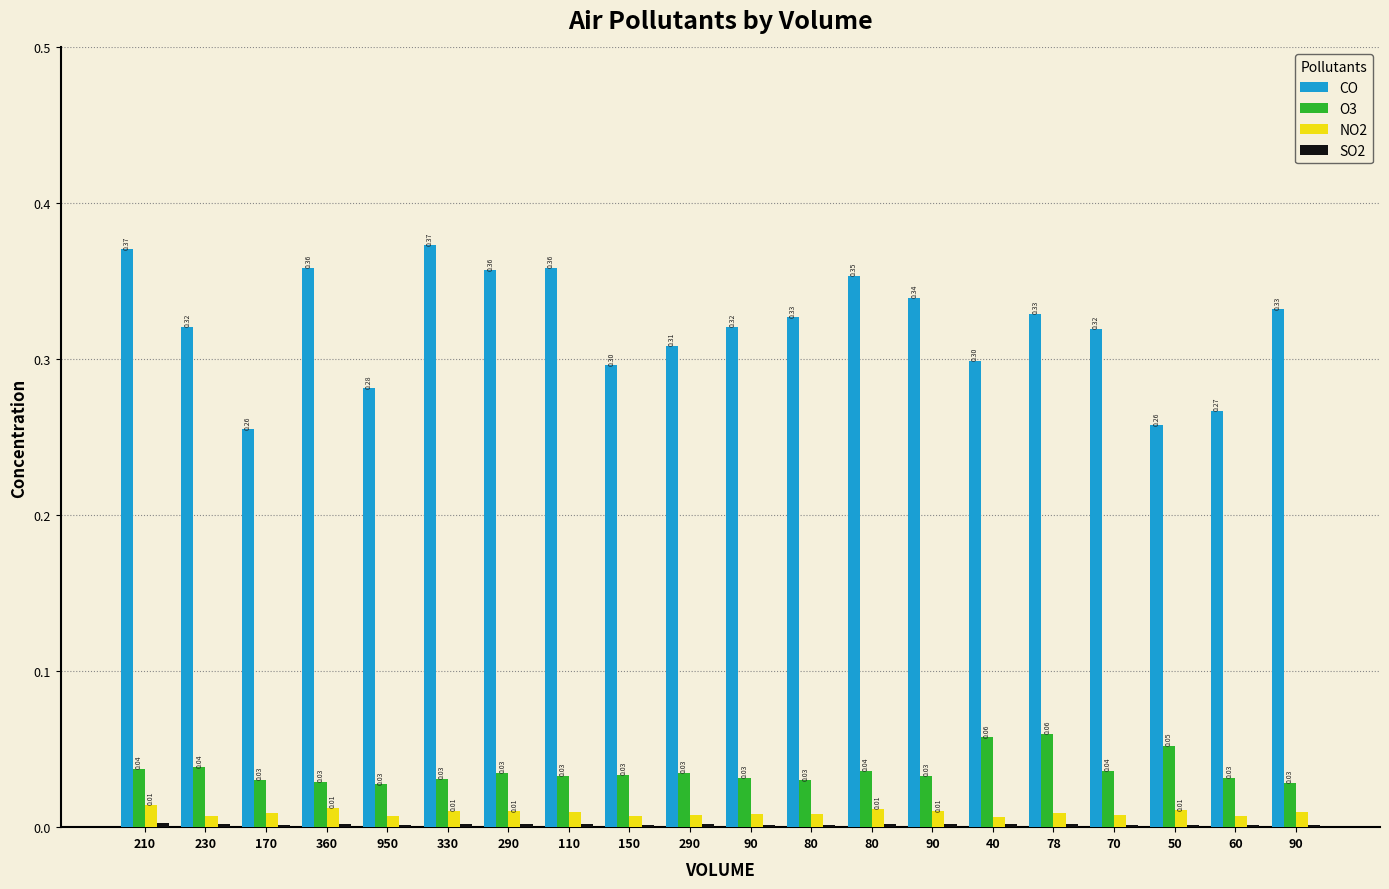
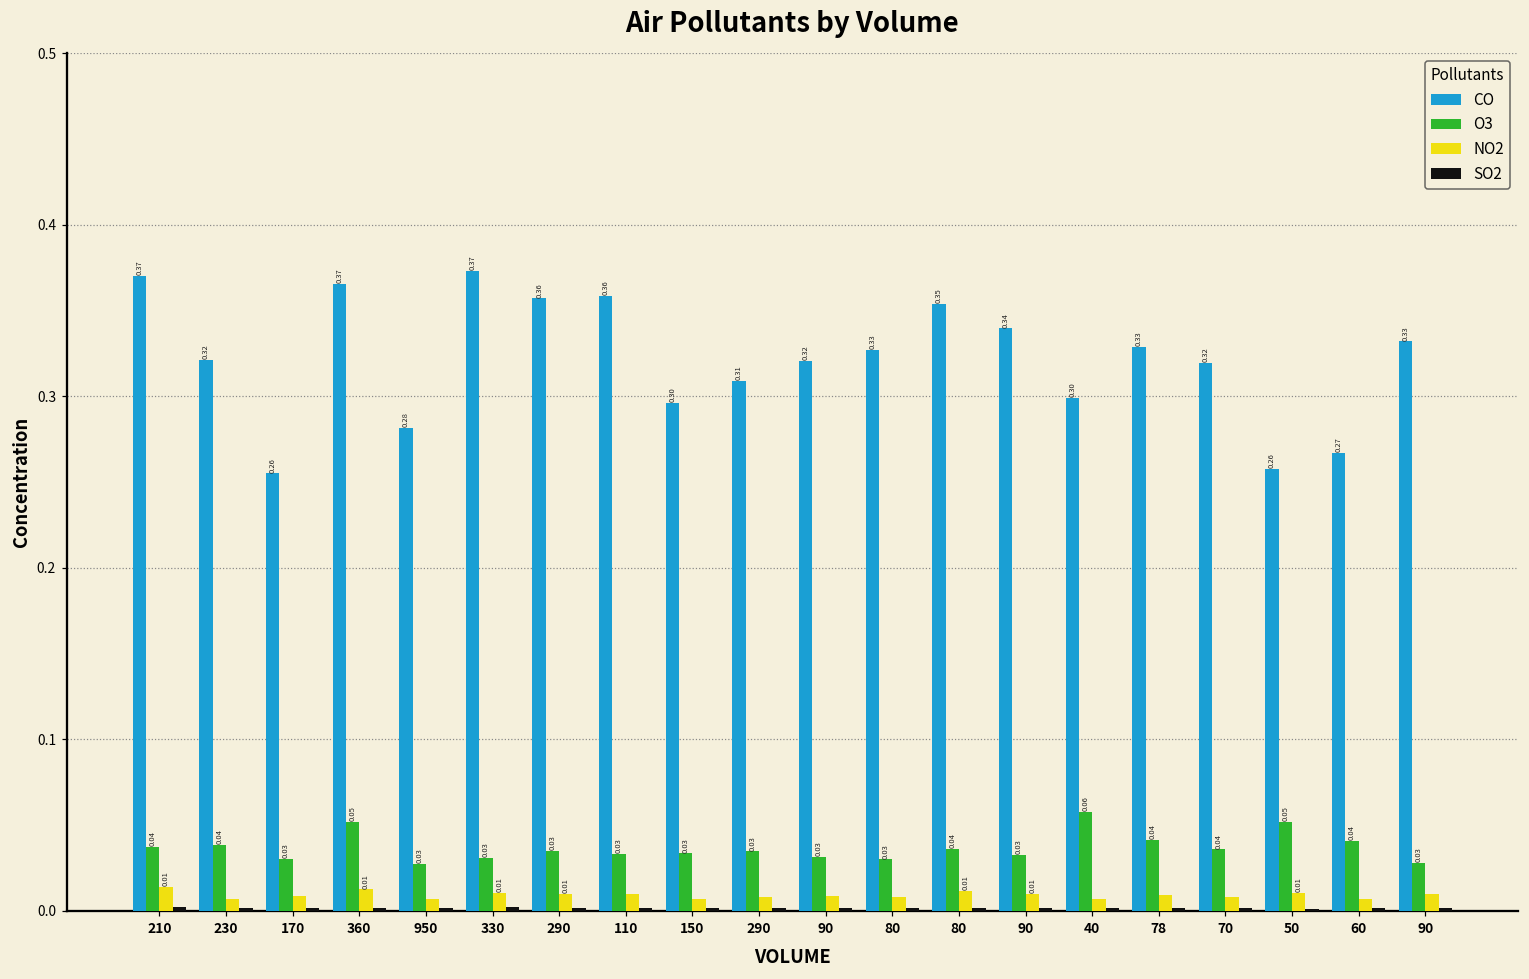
CO, 360: 0.36 -> 0.37
O3, 360: 0.03 -> 0.05
O3, 78: 0.06 -> 0.04
O3, 60: 0.03 -> 0.04
